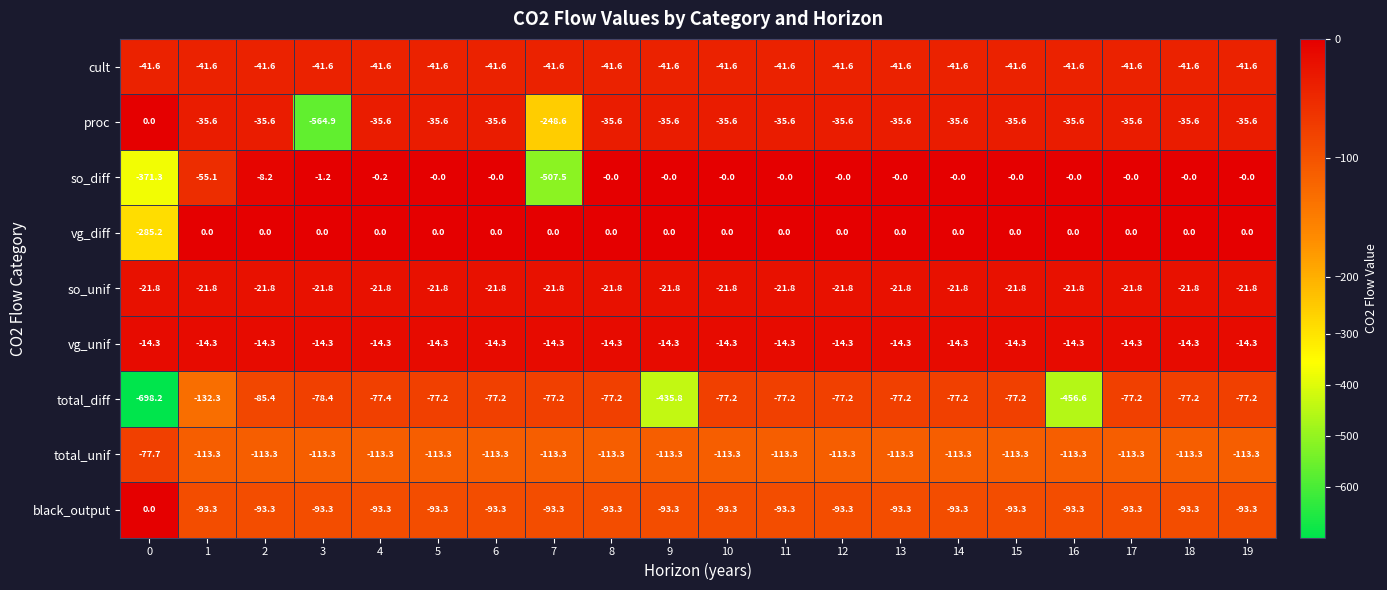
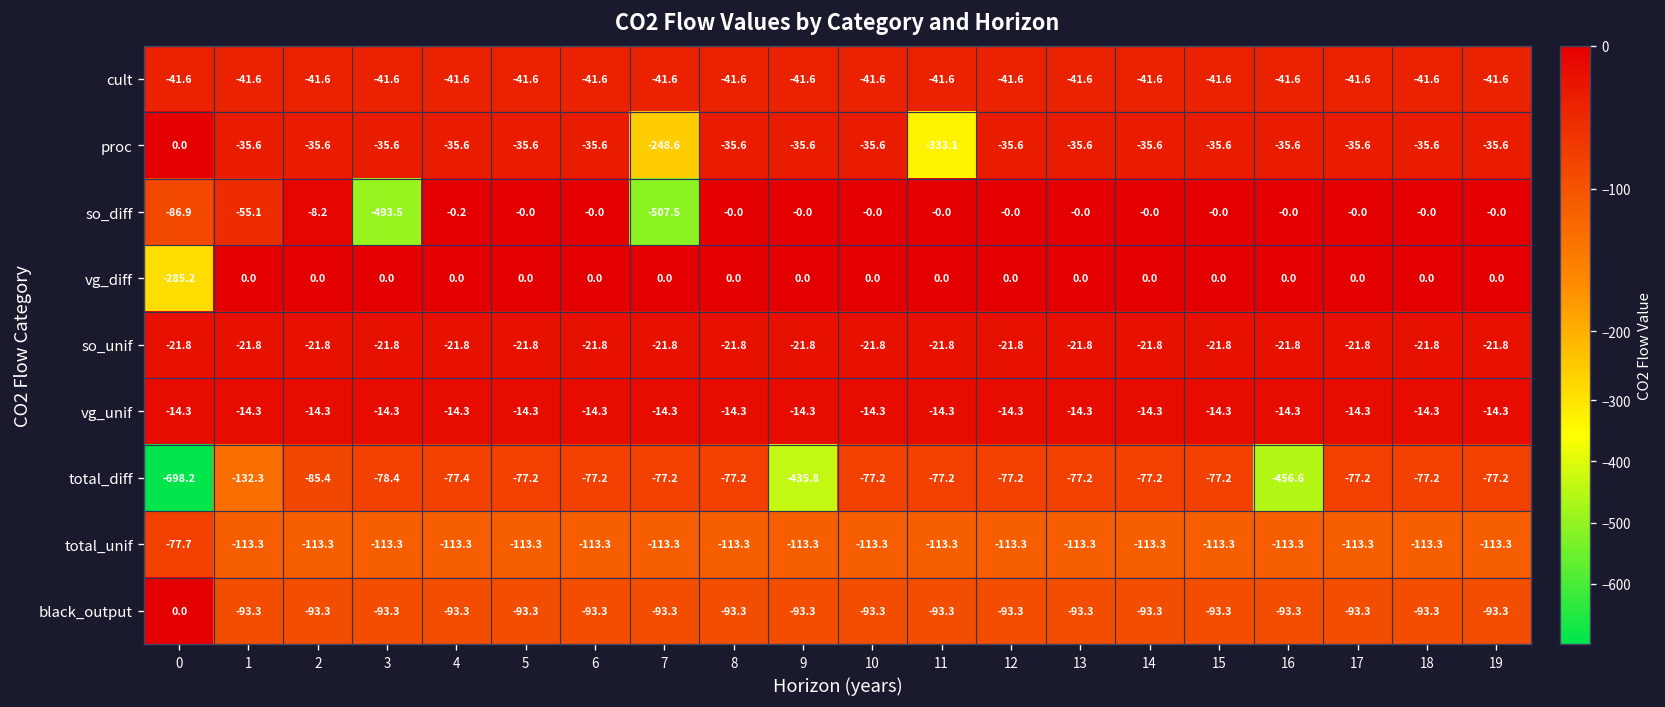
proc, 3: -564.9 -> -35.6
proc, 11: -35.6 -> -333.1
so_diff, 0: -371.3 -> -86.9
so_diff, 3: -1.2 -> -493.5
